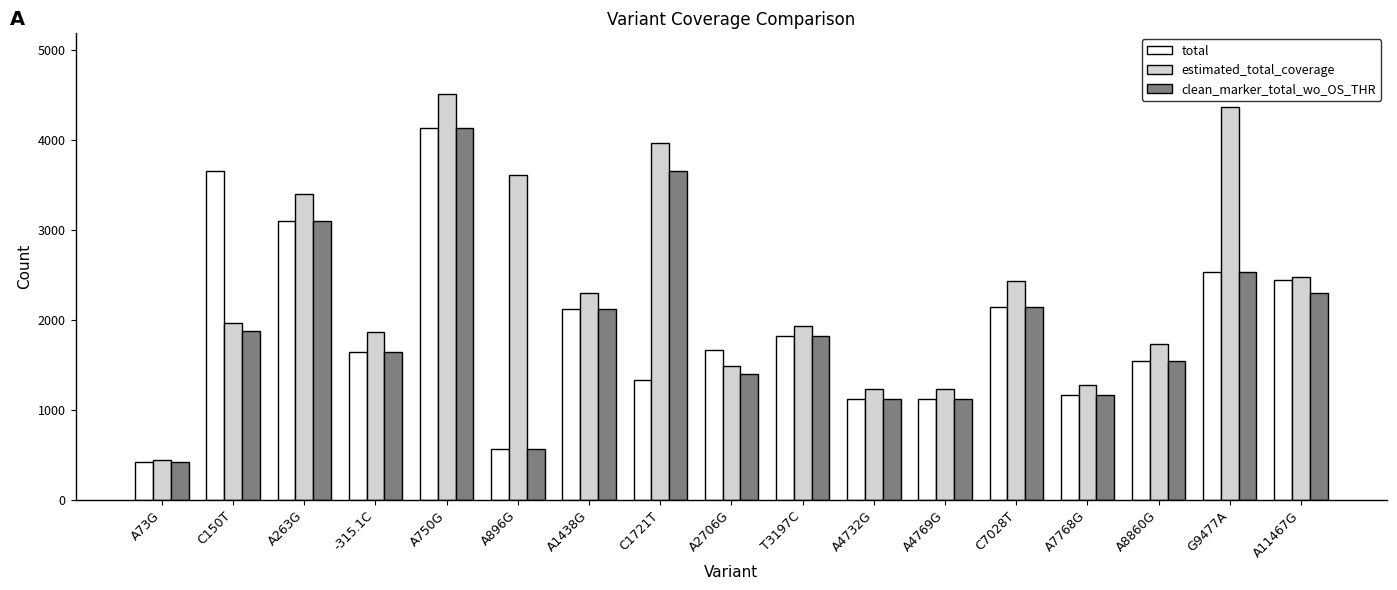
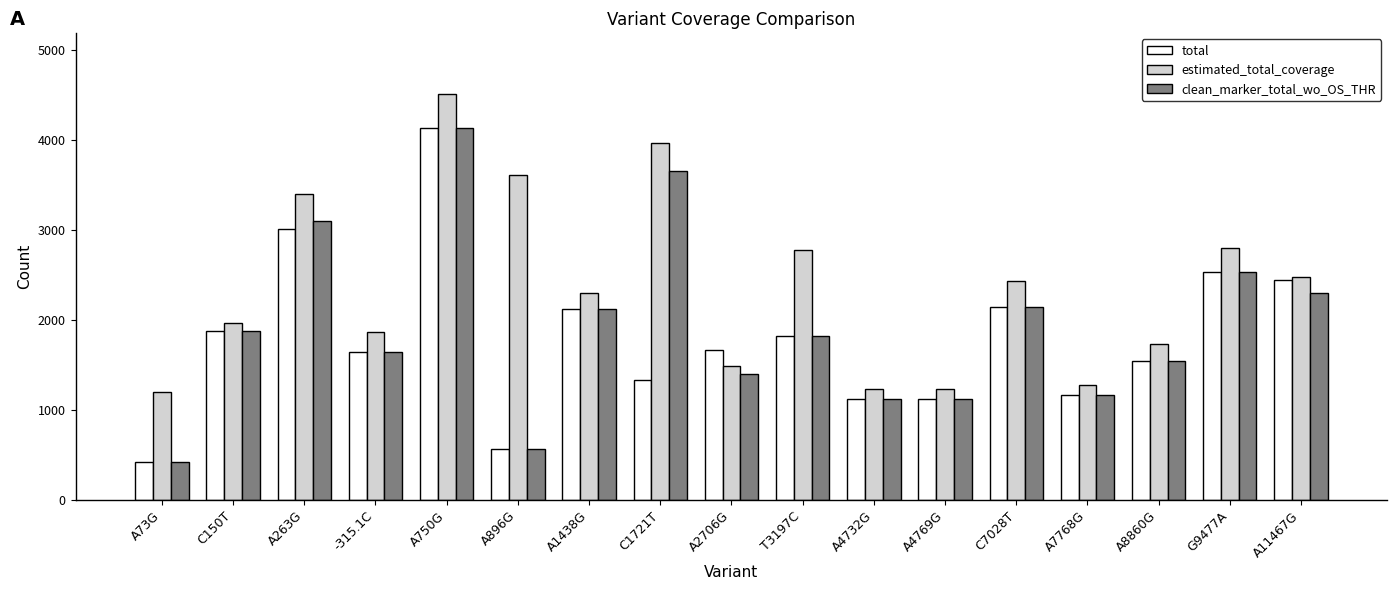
estimated_total_coverage, A73G: 400 -> 1200
total, C150T: 3600 -> 1900
total, A263G: 3100 -> 3000
estimated_total_coverage, T3197C: 1900 -> 2800
estimated_total_coverage, G9477A: 4400 -> 2800
